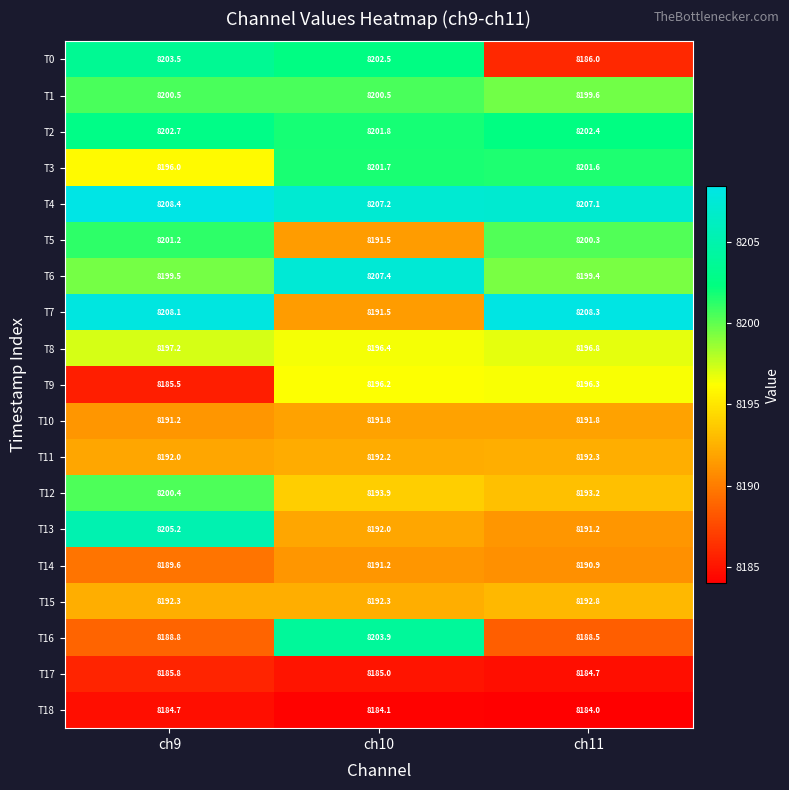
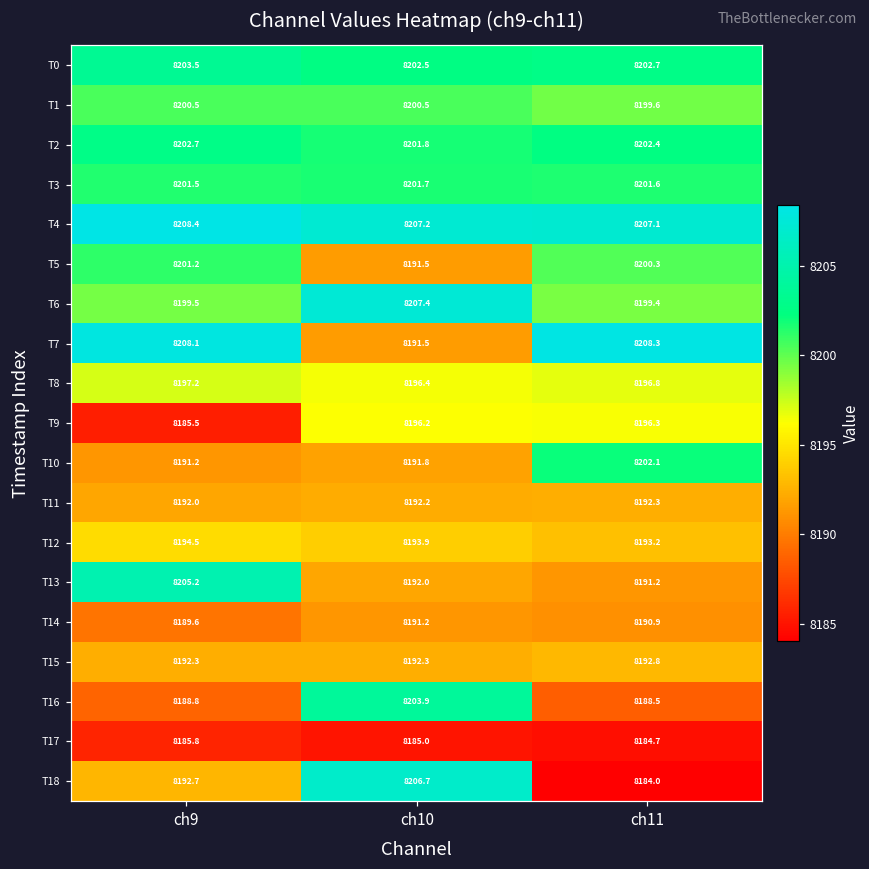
T0, ch11: 8186.0 -> 8202.7
T3, ch9: 8196.0 -> 8201.5
T10, ch11: 8191.8 -> 8202.1
T12, ch9: 8200.4 -> 8194.5
T18, ch9: 8184.7 -> 8192.7
T18, ch10: 8184.1 -> 8206.7
